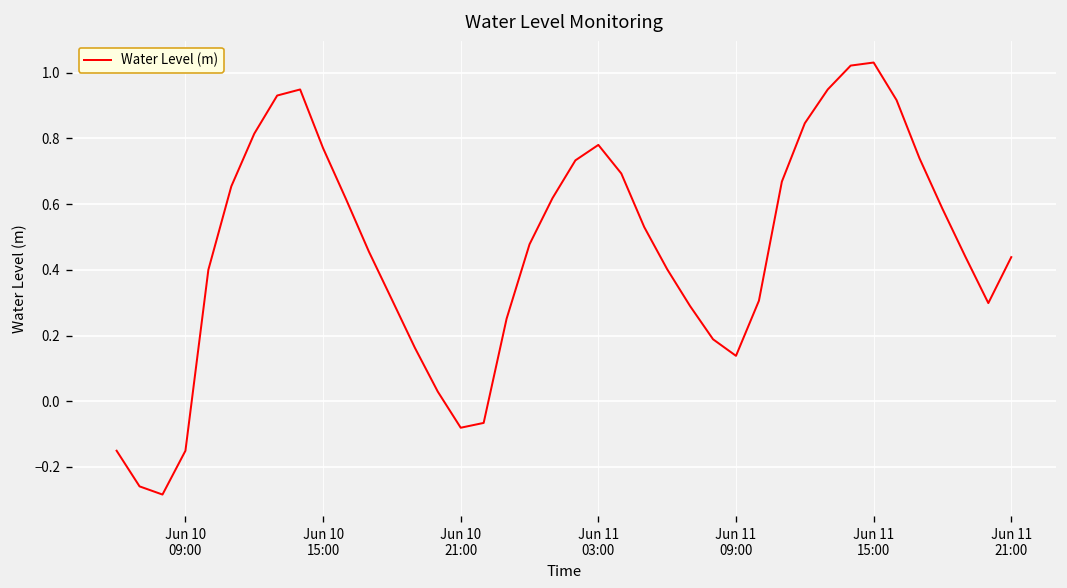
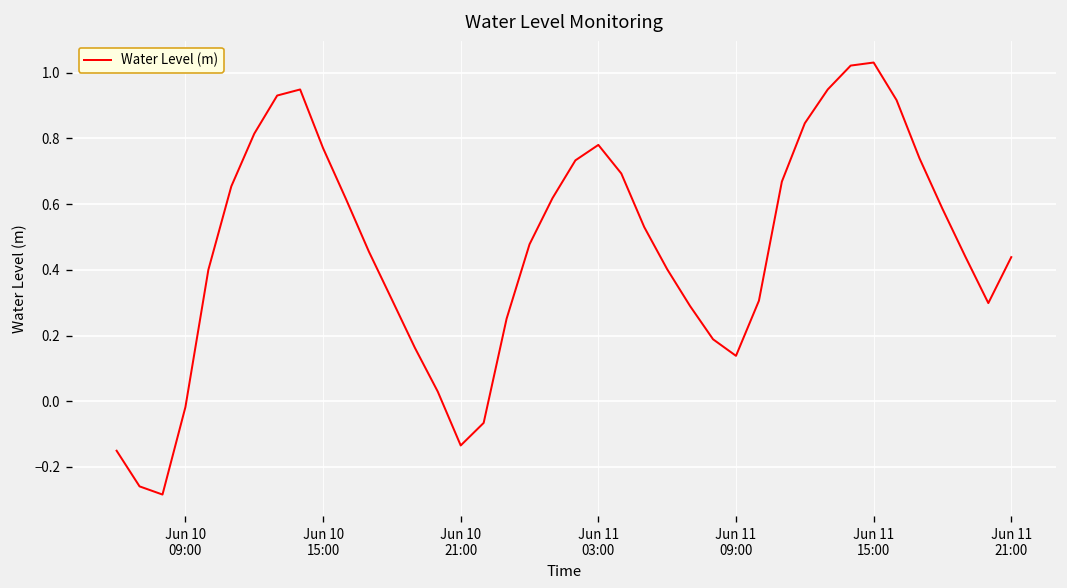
Jun 10 09:00: -0.15 -> -0.02
Jun 10 21:00: -0.08 -> -0.13
